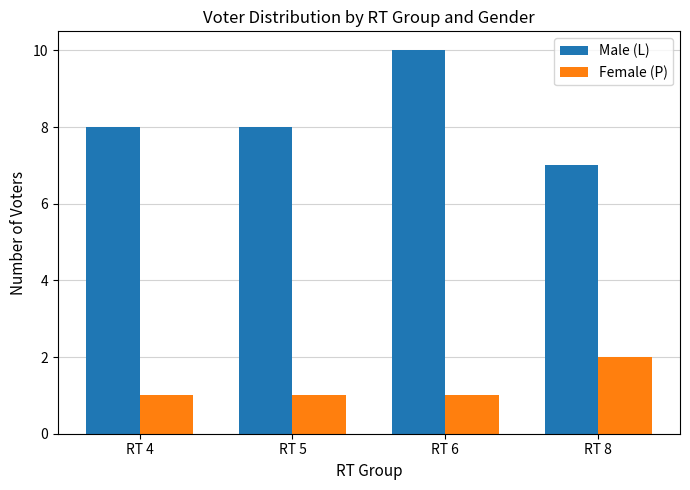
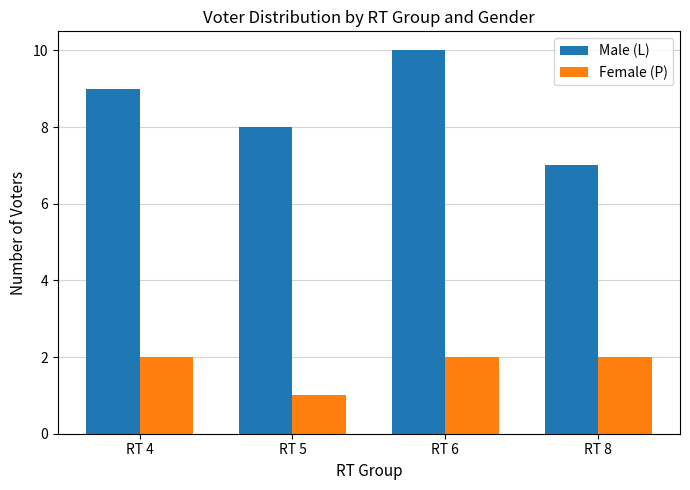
Male (L), RT 4: 8 -> 9
Female (P), RT 4: 1 -> 2
Female (P), RT 6: 1 -> 2
